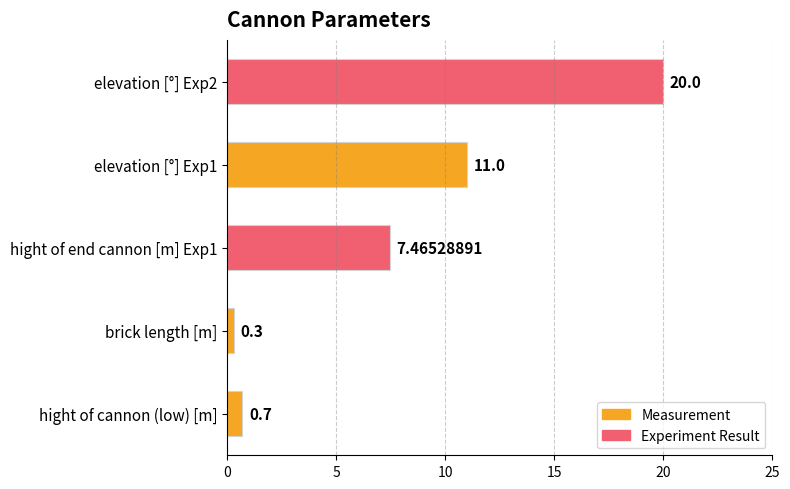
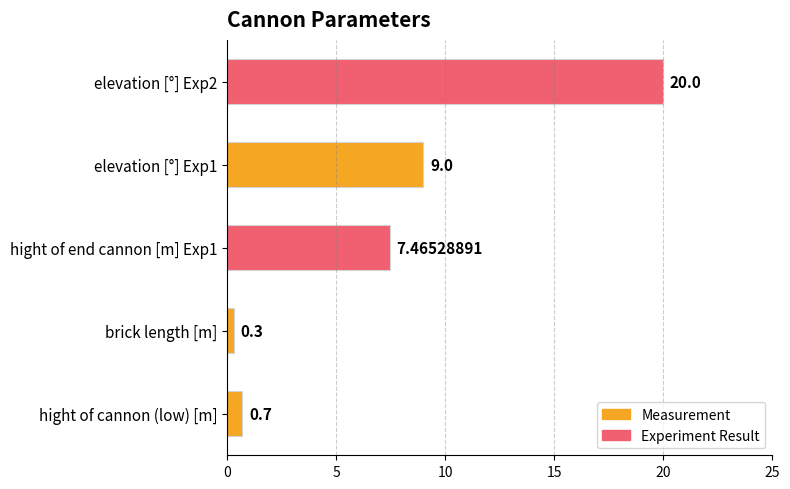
elevation [°] Exp1: 11.0 -> 9.0
